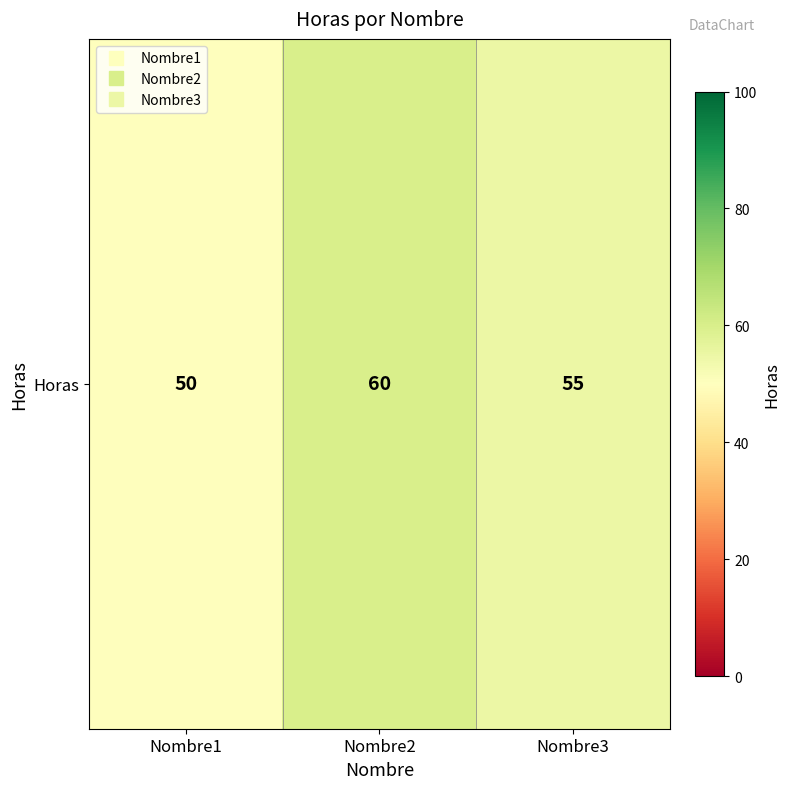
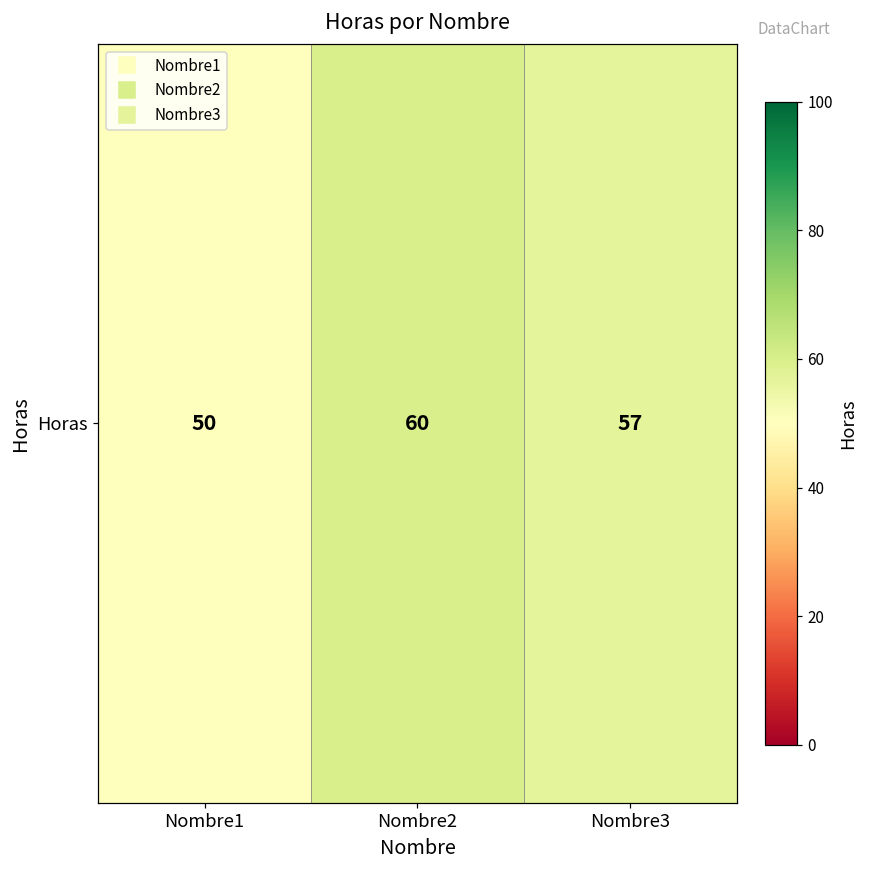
Horas, Nombre3: 55 -> 57
